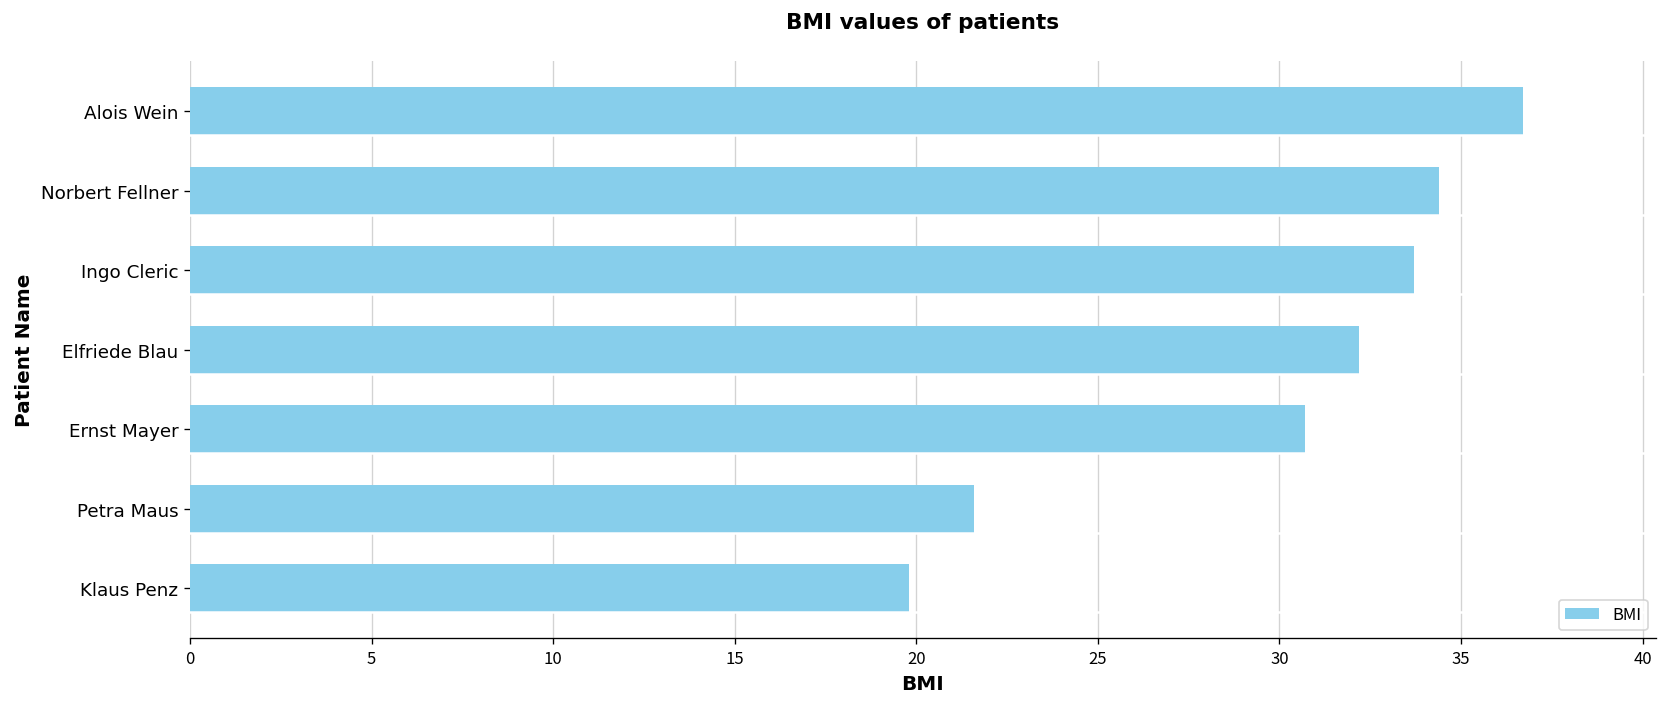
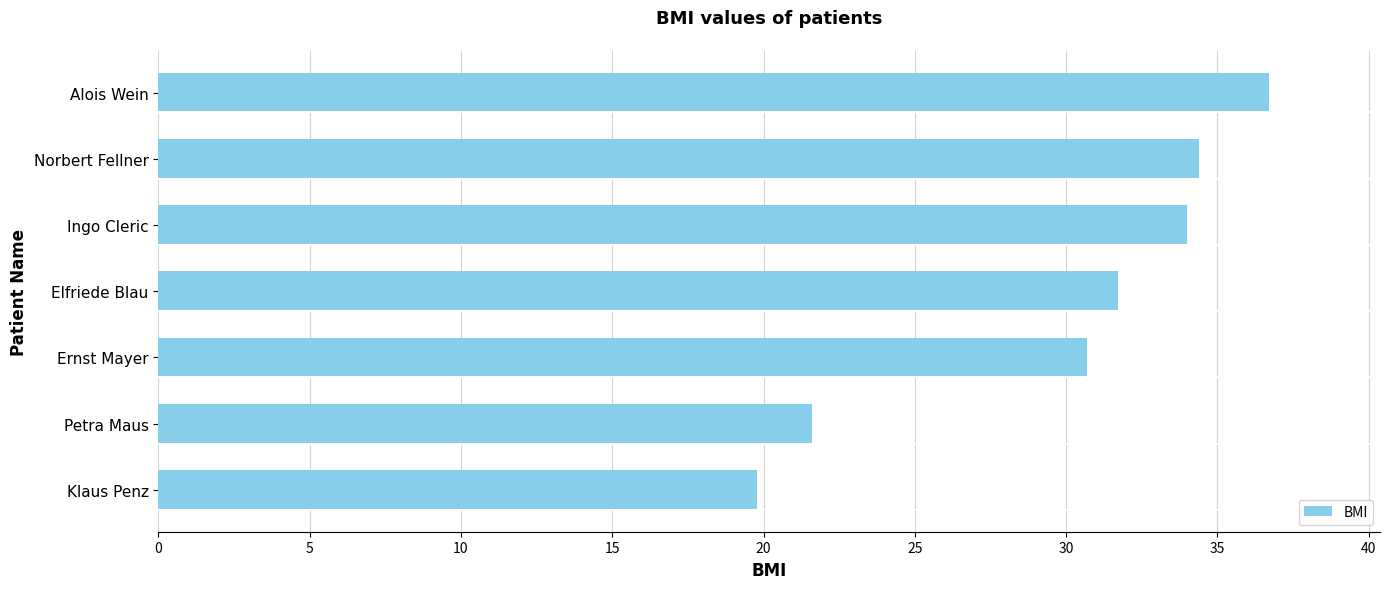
Ingo Cleric: 33.7 -> 34.0
Elfriede Blau: 32.2 -> 31.7
